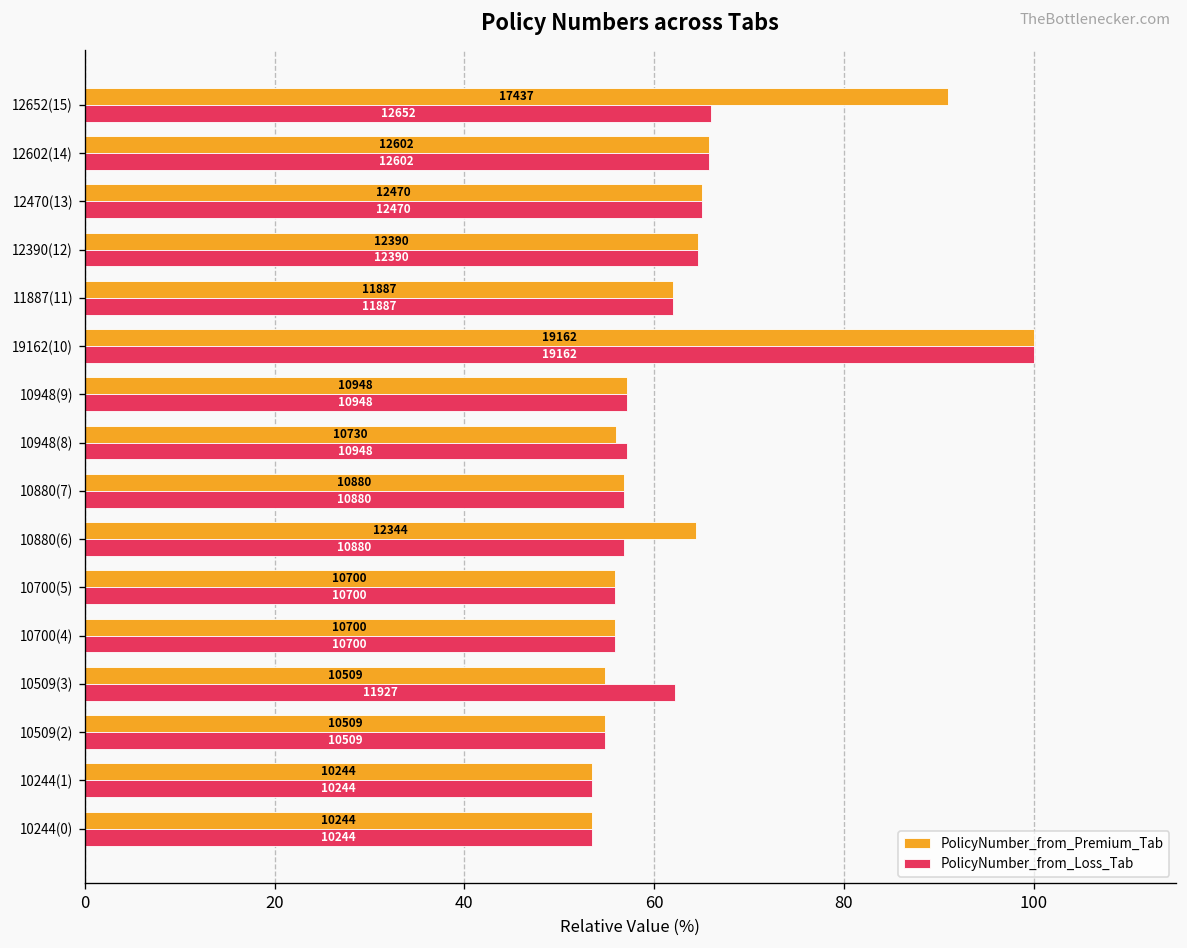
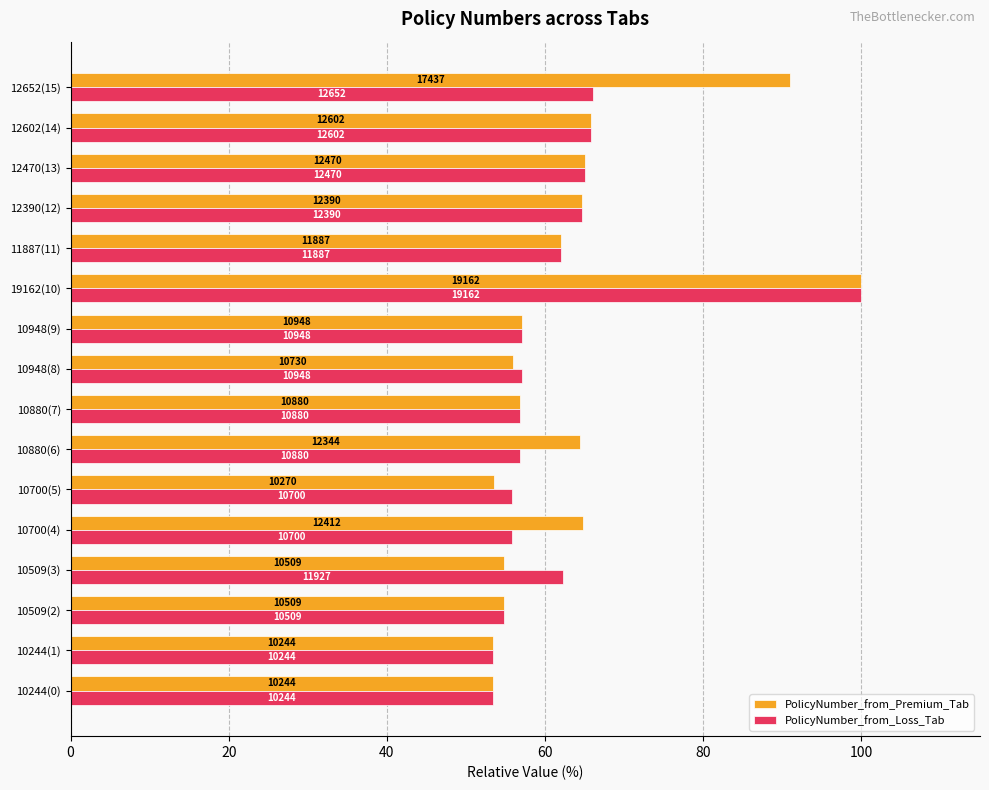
PolicyNumber_from_Premium_Tab, 10700(5): 10700 -> 10270
PolicyNumber_from_Premium_Tab, 10700(4): 10700 -> 12412
